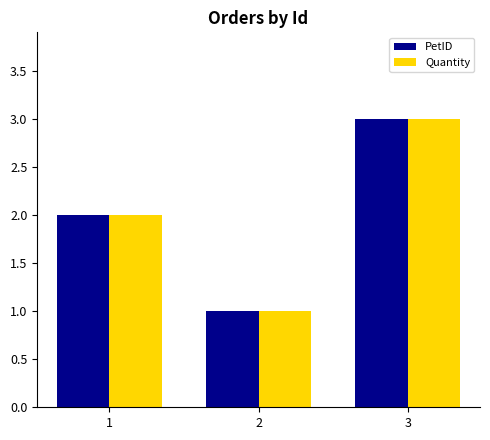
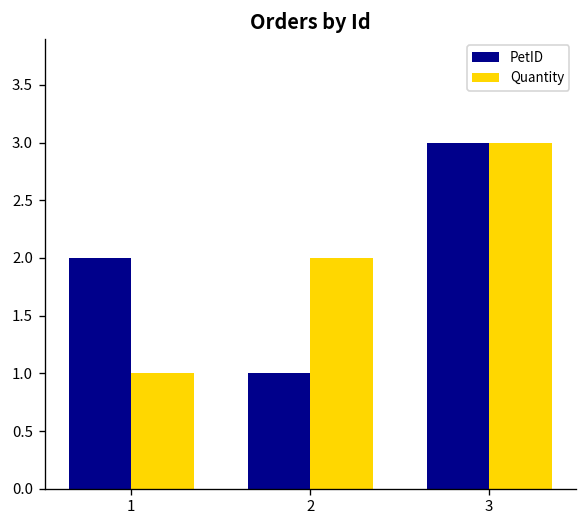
Quantity, 1: 2 -> 1
Quantity, 2: 1 -> 2
